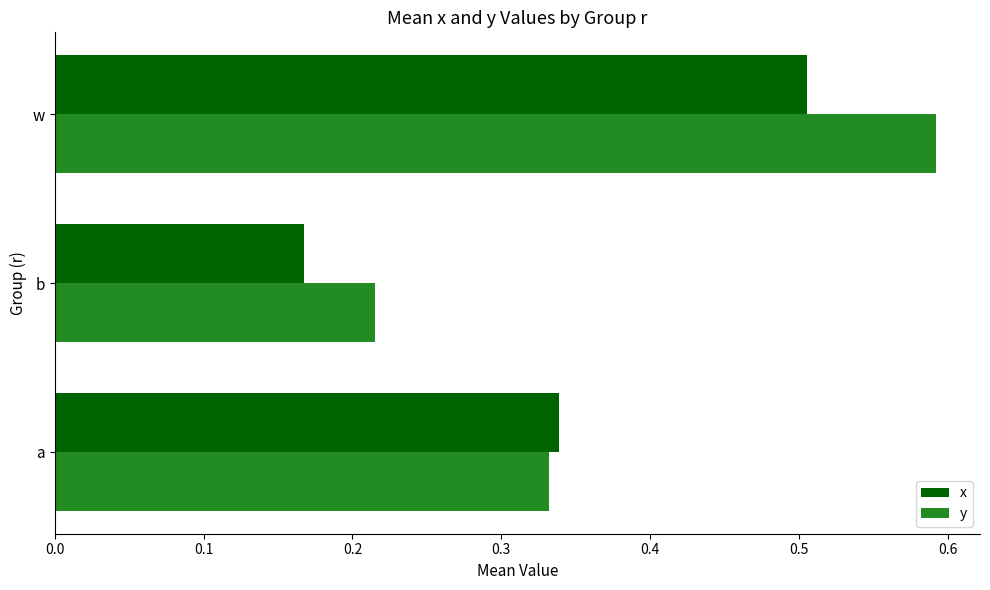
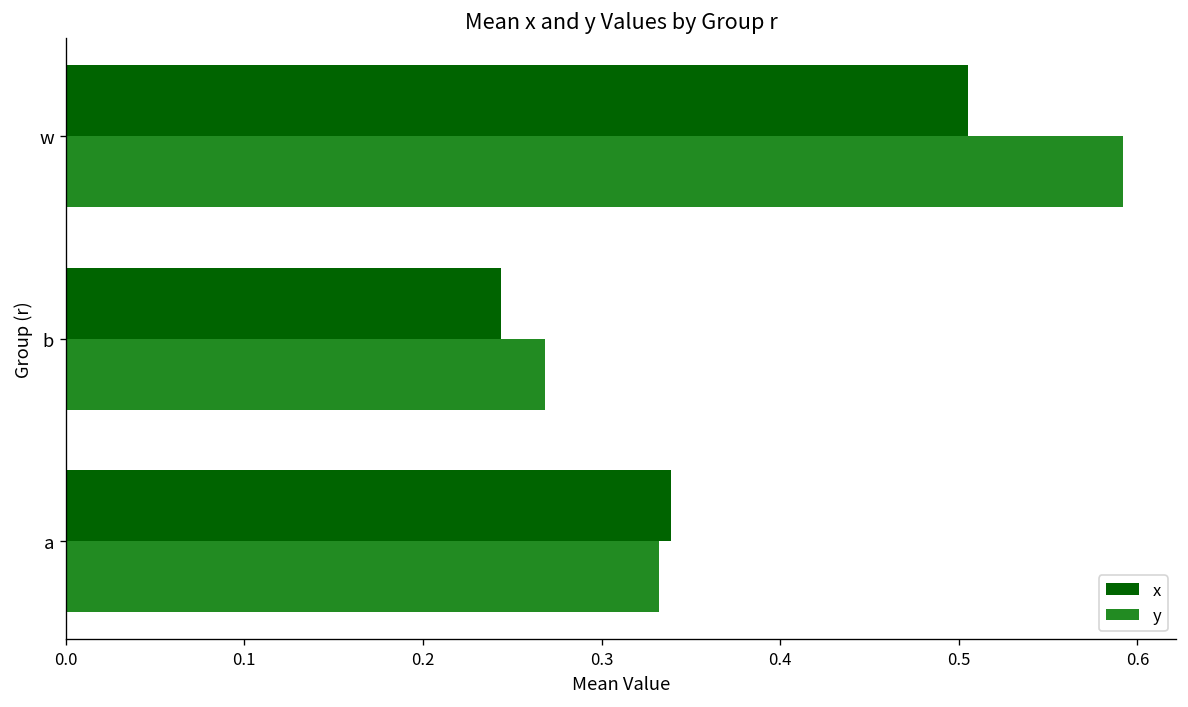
x, b: 0.167 -> 0.244
y, b: 0.215 -> 0.268
